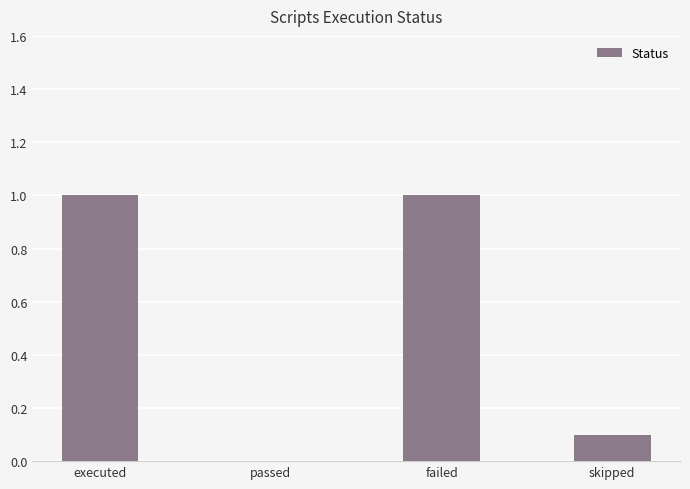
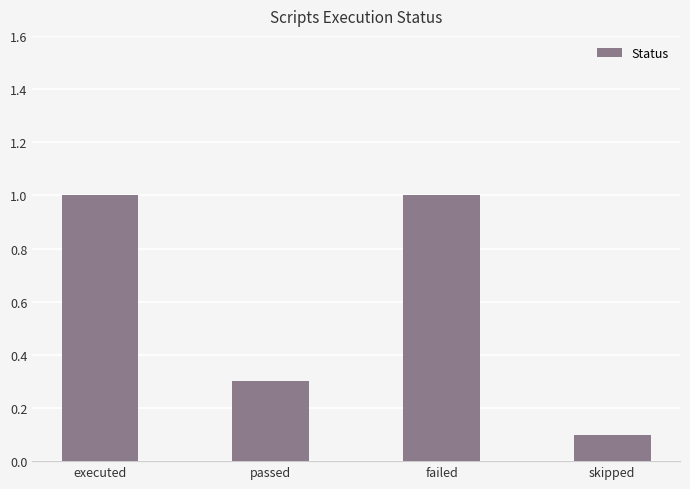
passed: 0.0 -> 0.3
